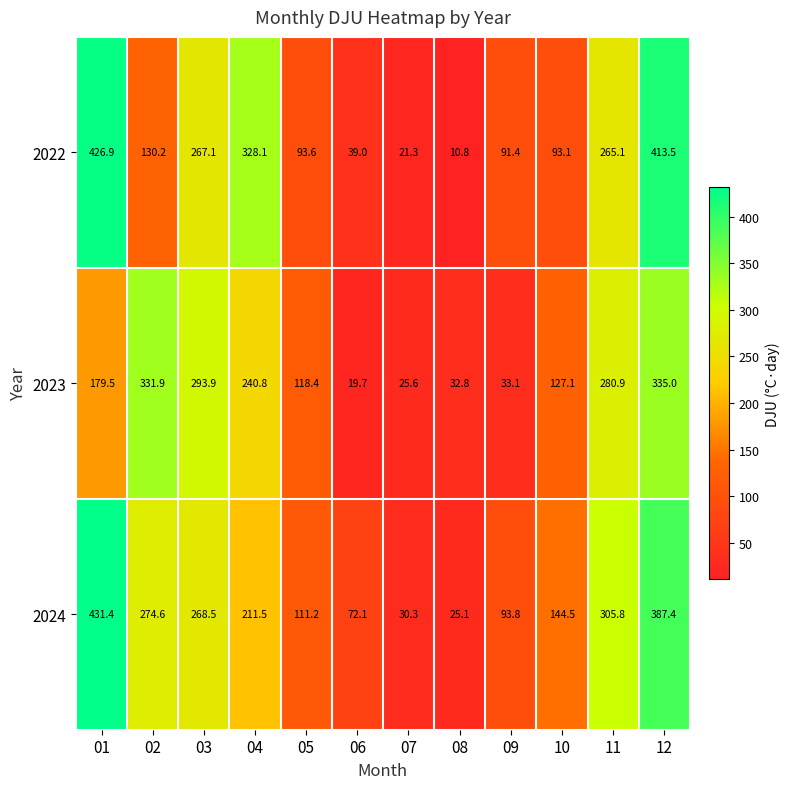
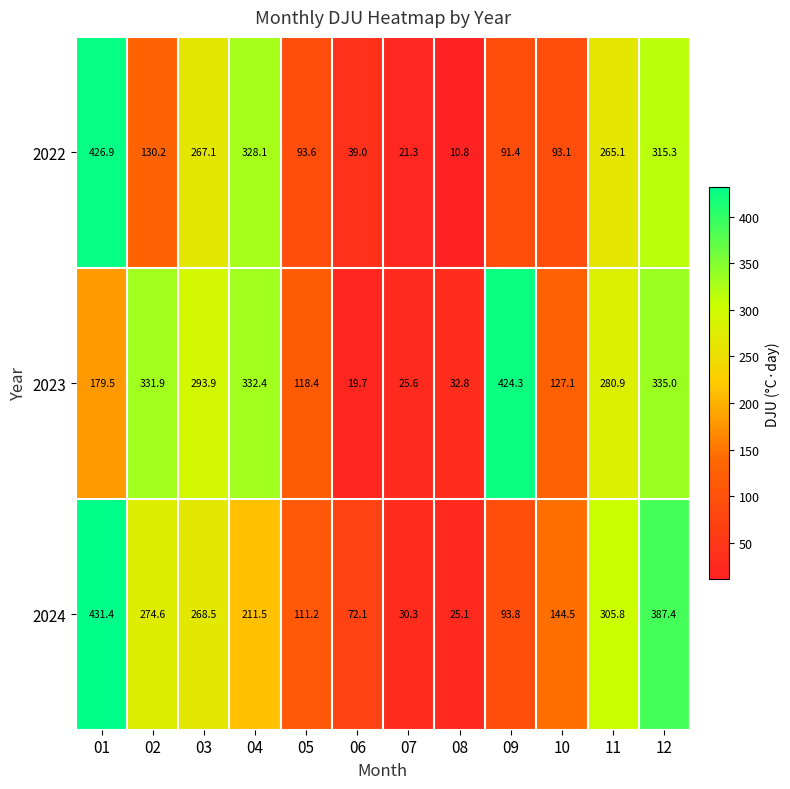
2022, 12: 413.5 -> 315.3
2023, 04: 240.8 -> 332.4
2023, 09: 33.1 -> 424.3
